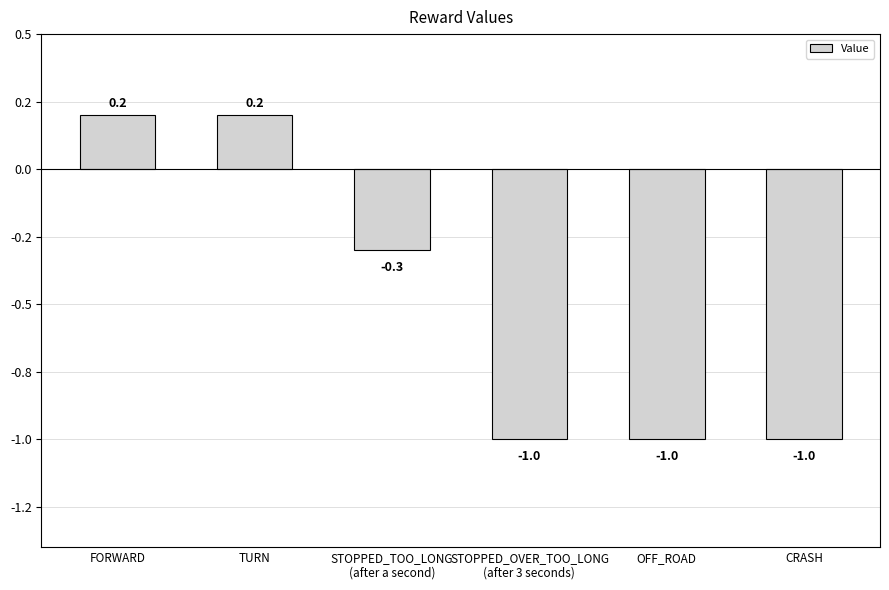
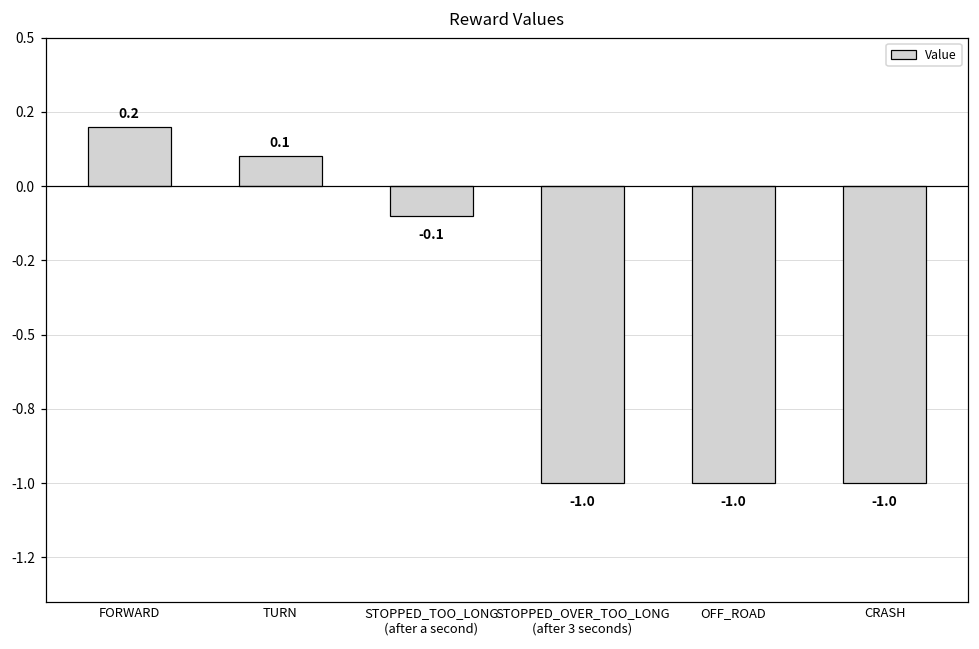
TURN: 0.2 -> 0.1
STOPPED_TOO_LONG (after a second): -0.3 -> -0.1
